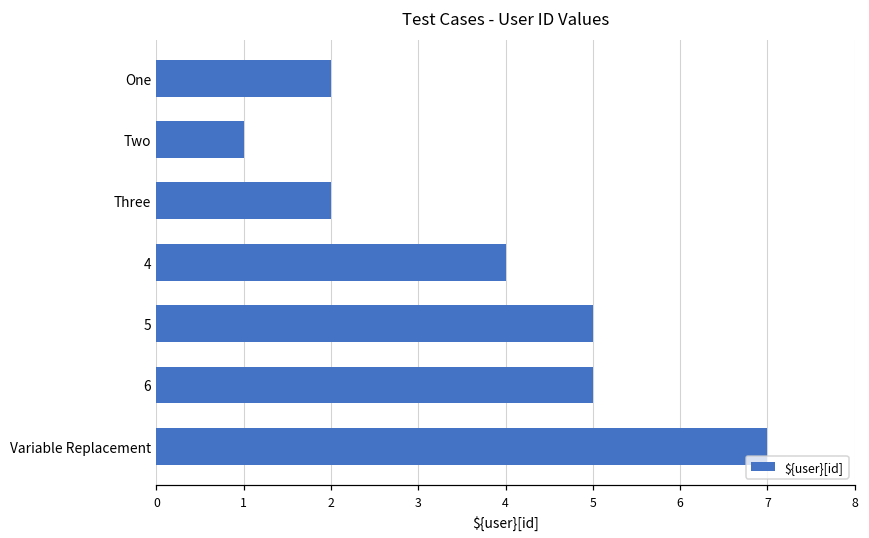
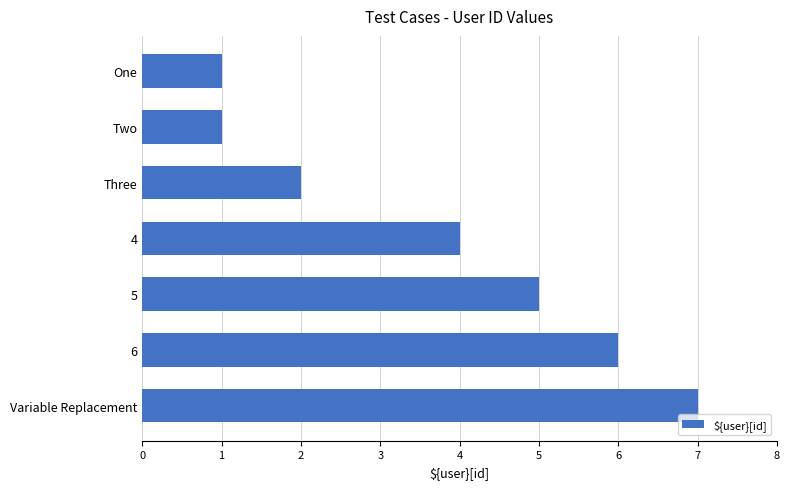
One: 2 -> 1
6: 5 -> 6
